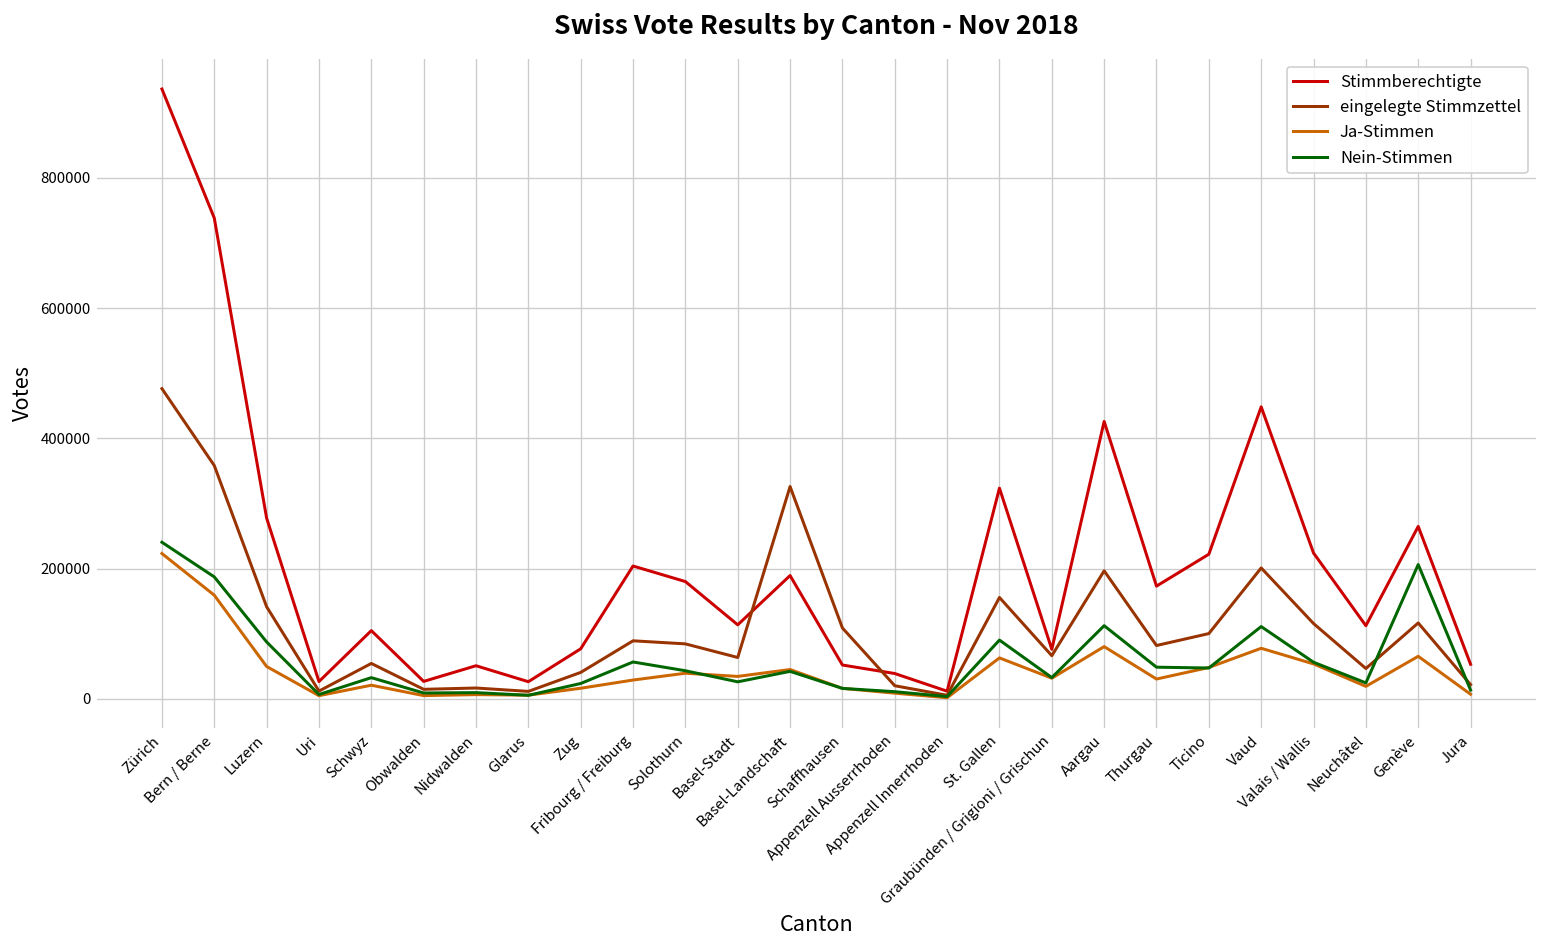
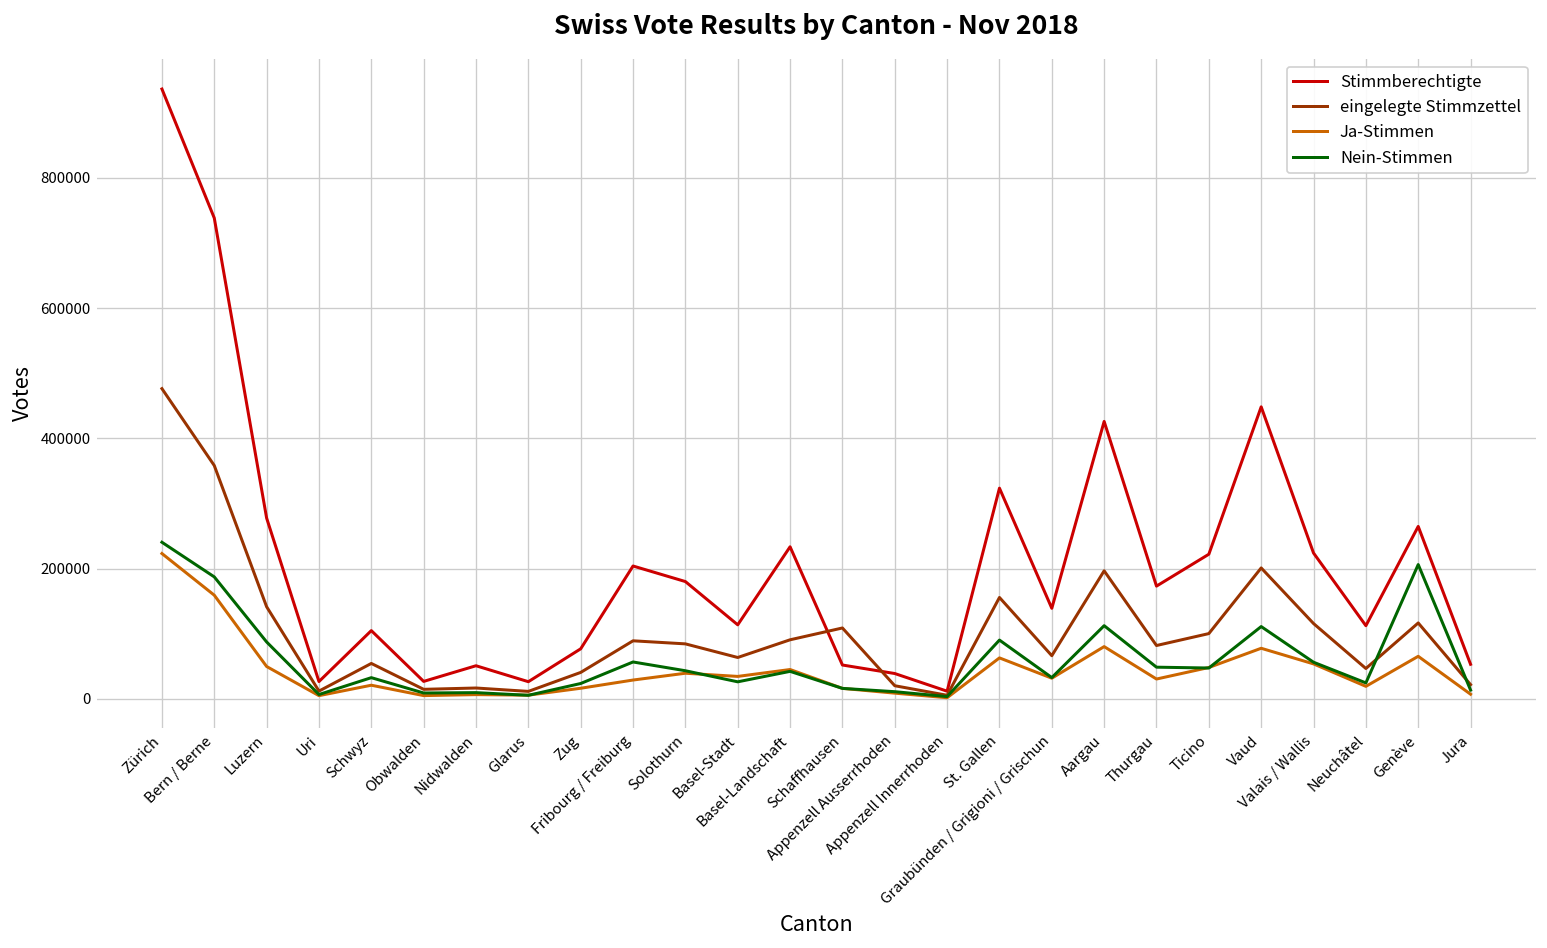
Stimmberechtigte, Basel-Landschaft: 190000 -> 230000
eingelegte Stimmzettel, Basel-Landschaft: 330000 -> 90000
Stimmberechtigte, Graubünden / Grigioni / Grischun: 80000 -> 140000
